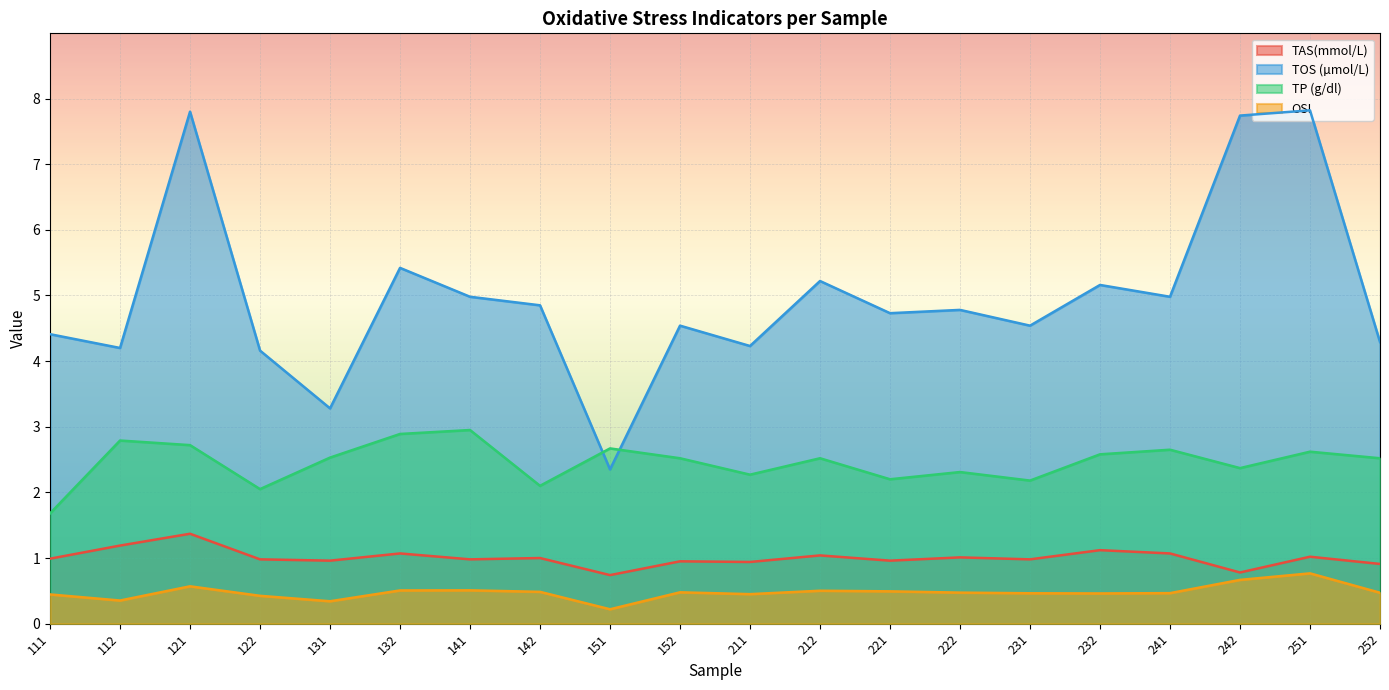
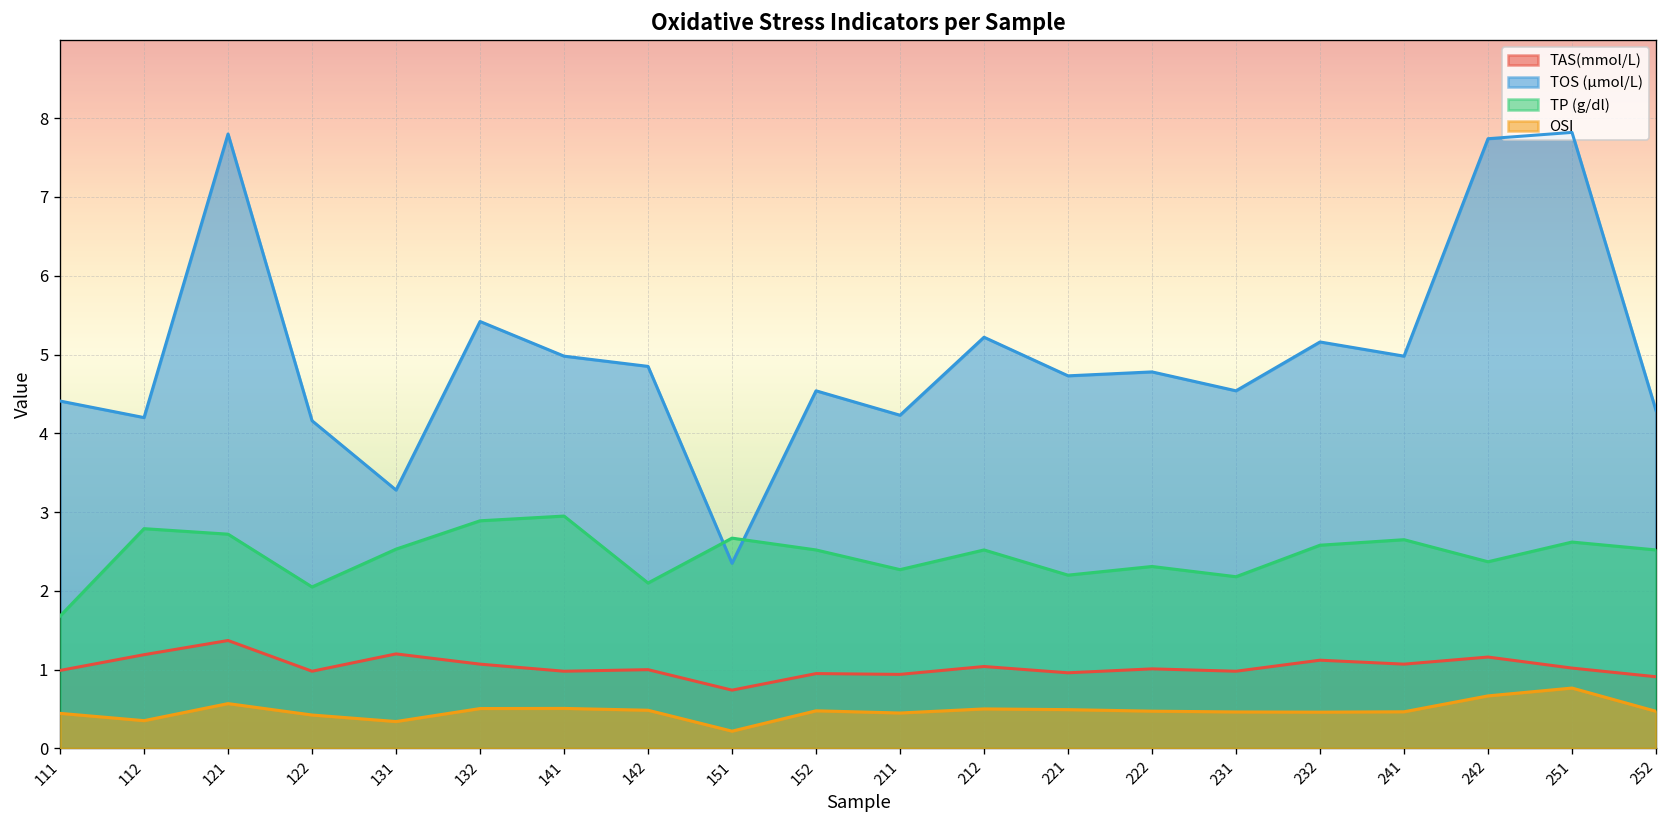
TAS(mmol/L), 131: 1.0 -> 1.2
TAS(mmol/L), 242: 0.8 -> 1.2
